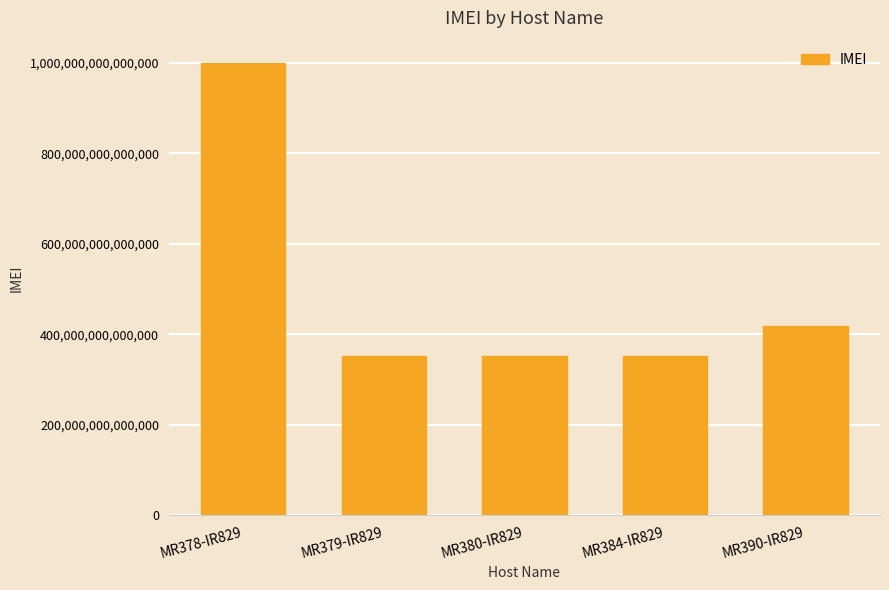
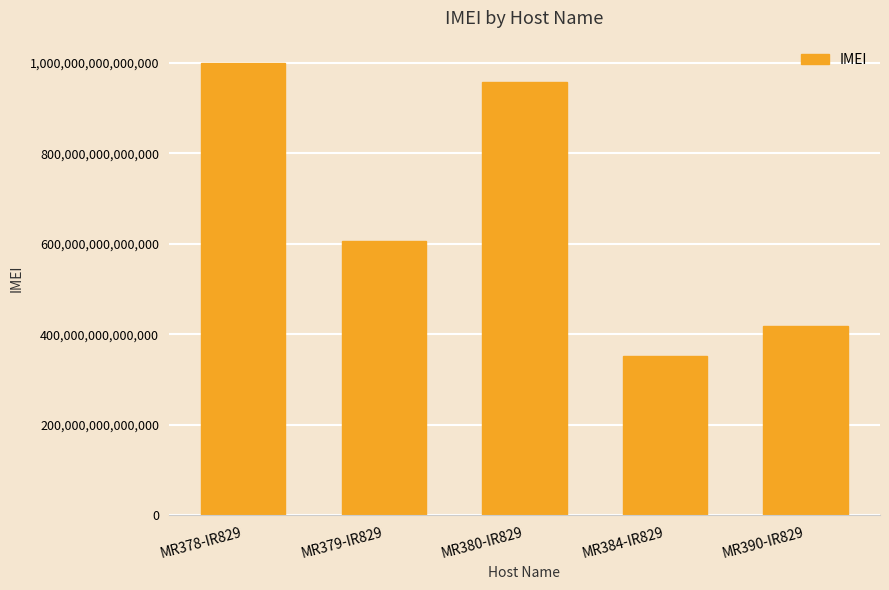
MR379-IR829: 350,000,000,000,000 -> 610,000,000,000,000
MR380-IR829: 350,000,000,000,000 -> 960,000,000,000,000
